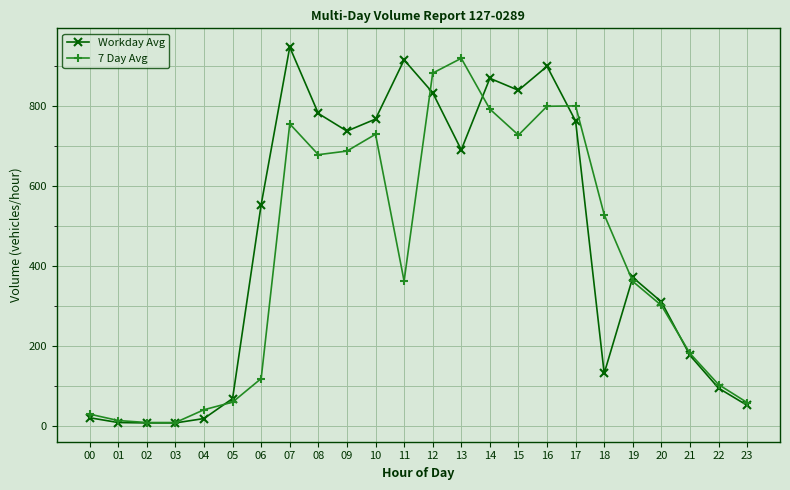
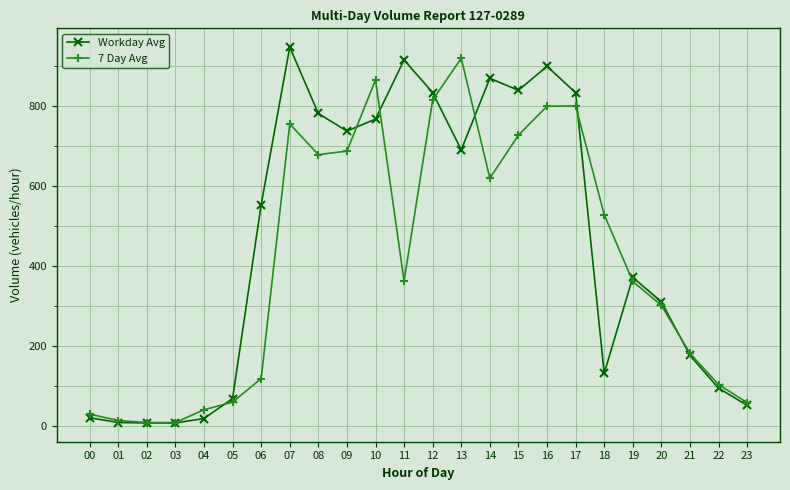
7 Day Avg, 10: 730 -> 870
7 Day Avg, 12: 880 -> 820
7 Day Avg, 14: 790 -> 620
Workday Avg, 17: 760 -> 830
